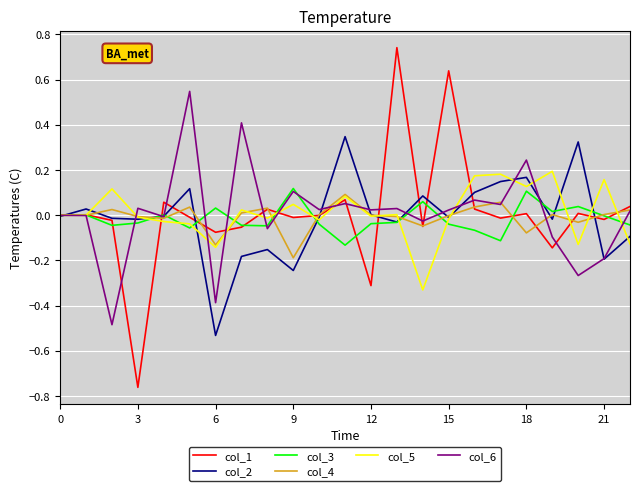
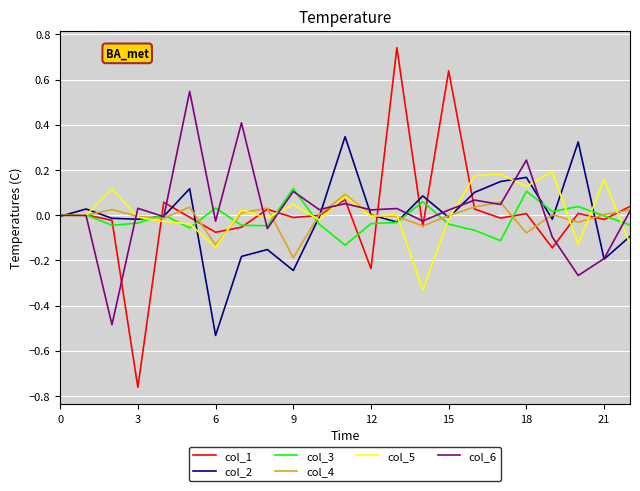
col_6, 6: -0.39 -> -0.03
col_1, 12: -0.31 -> -0.24
